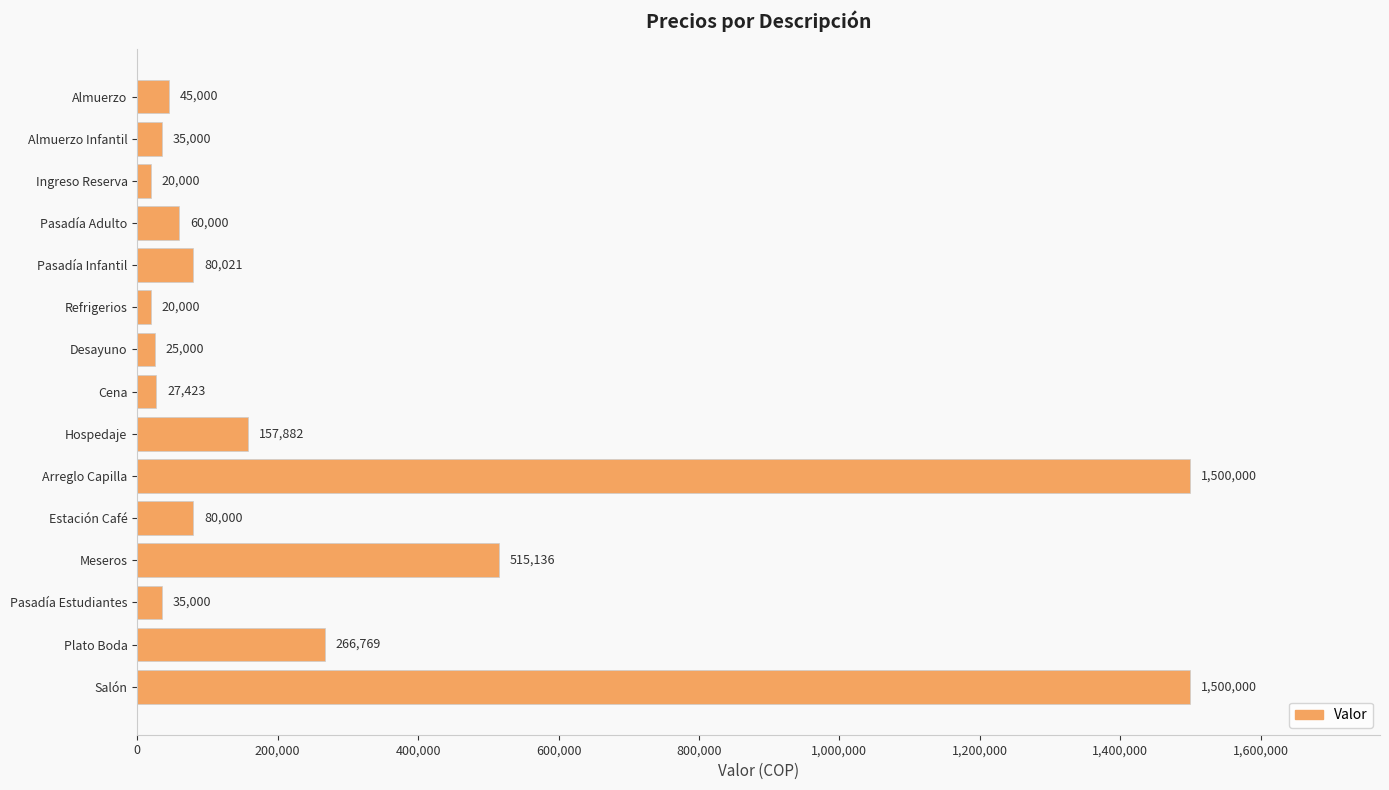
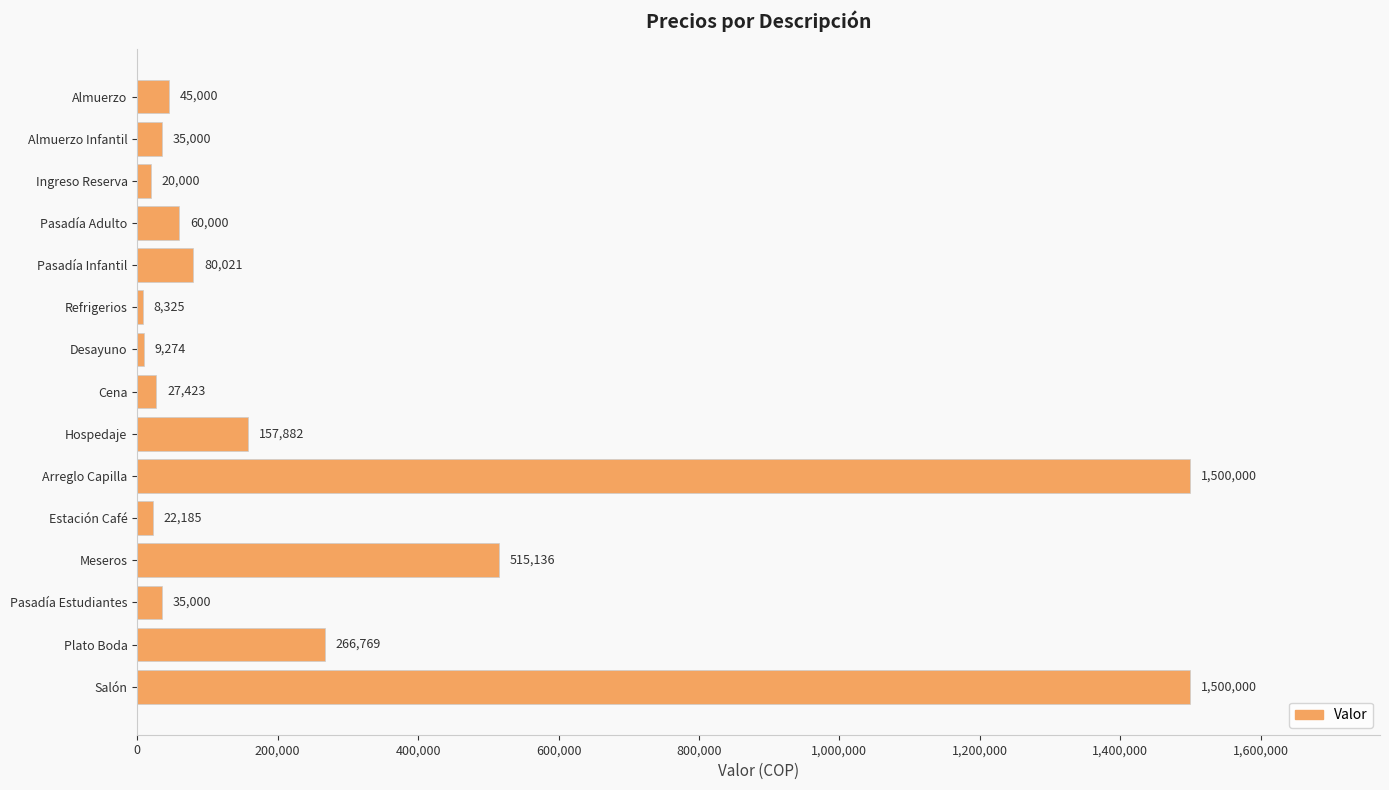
Refrigerios: 20,000 -> 8,325
Desayuno: 25,000 -> 9,274
Estación Café: 80,000 -> 22,185
